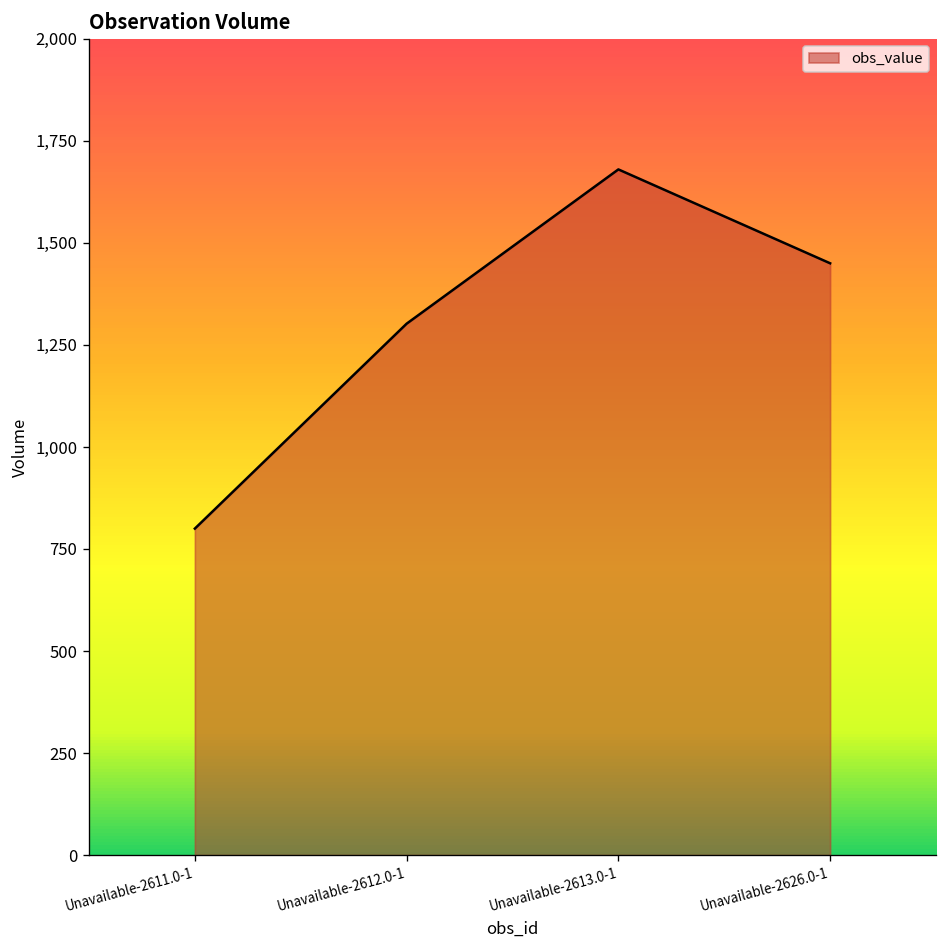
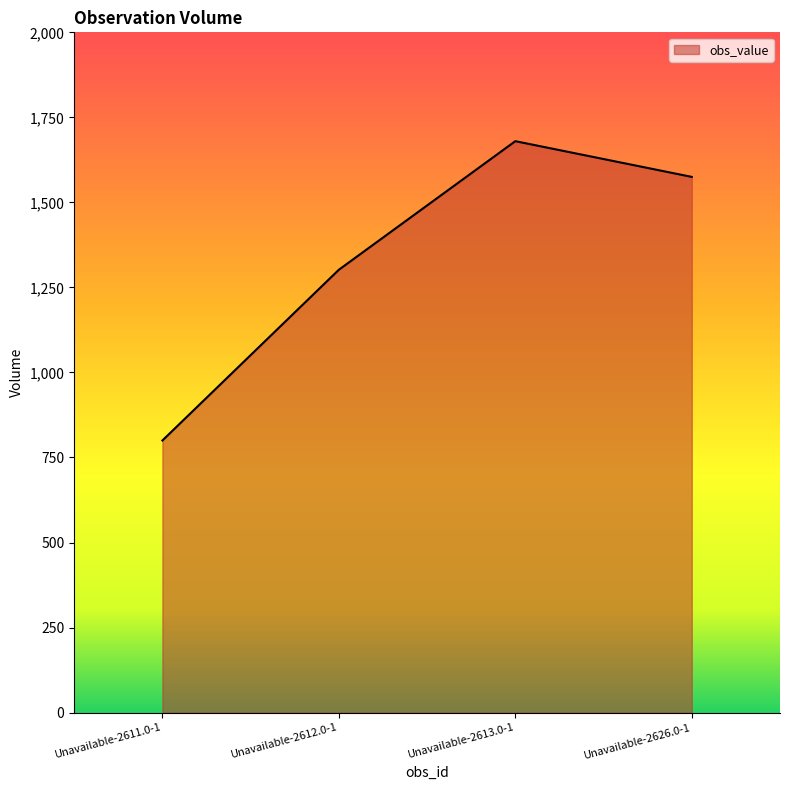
Unavailable-2626.0-1: 1,450 -> 1,580
